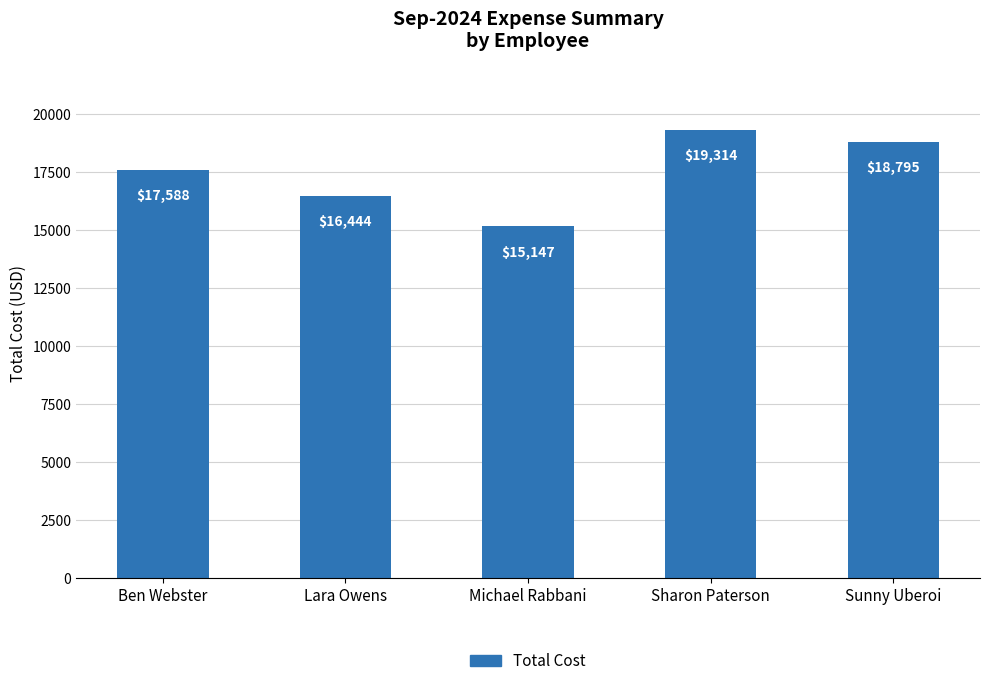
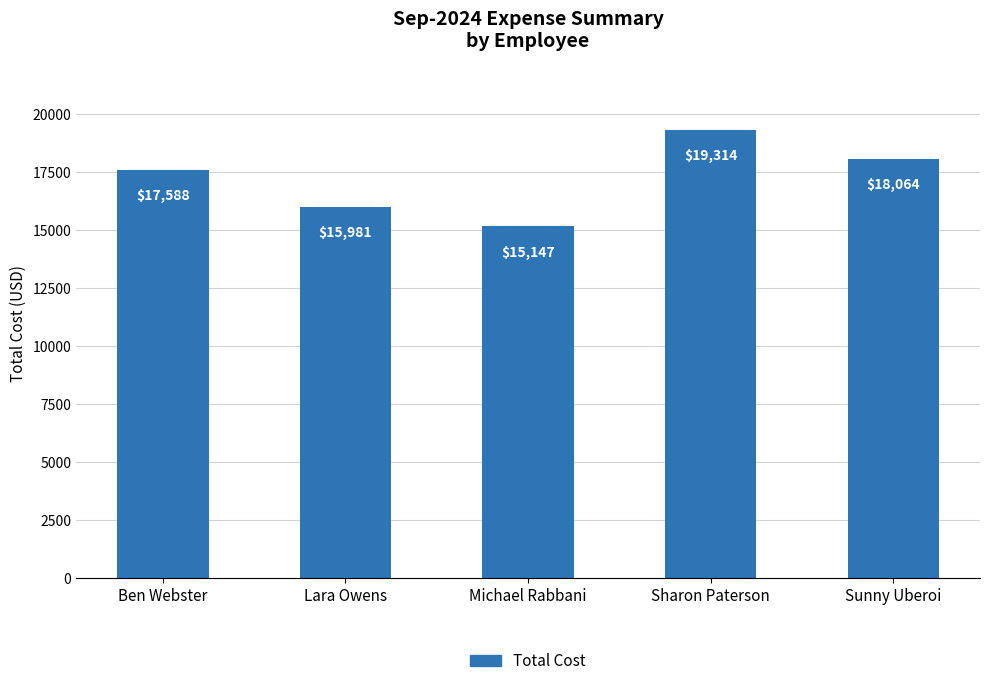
Lara Owens: $16,444 -> $15,981
Sunny Uberoi: $18,795 -> $18,064
